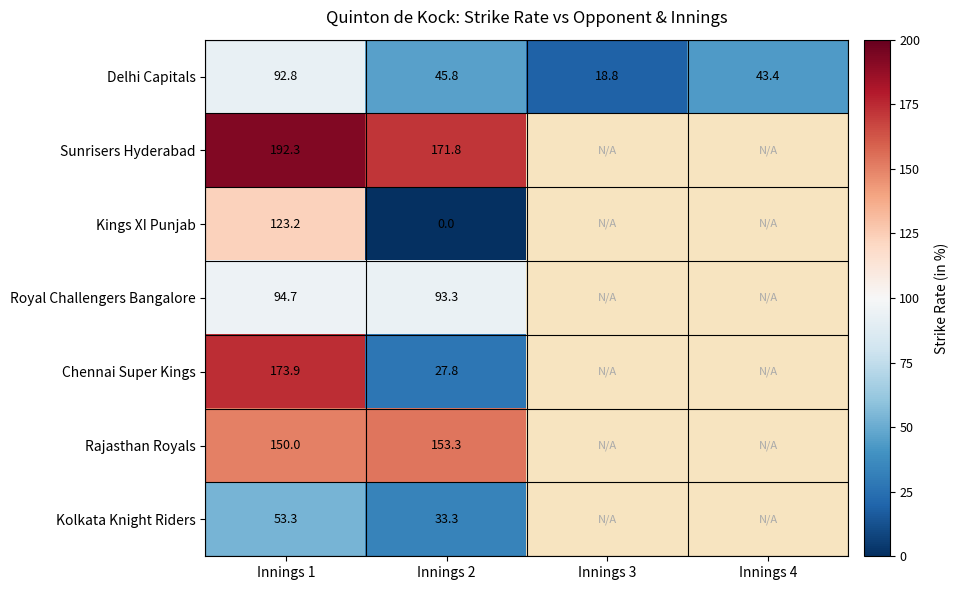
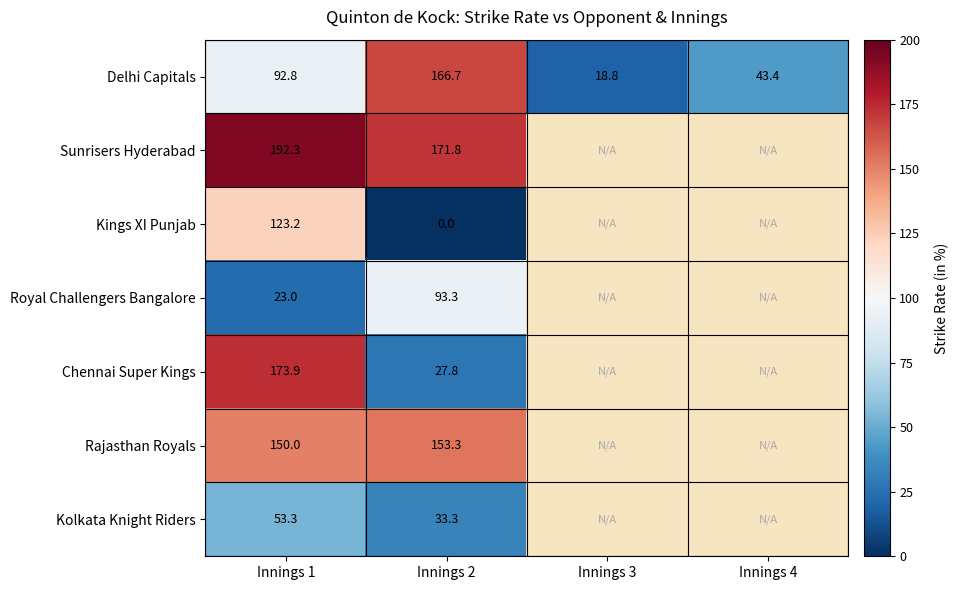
Delhi Capitals, Innings 2: 45.8 -> 166.7
Royal Challengers Bangalore, Innings 1: 94.7 -> 23.0
